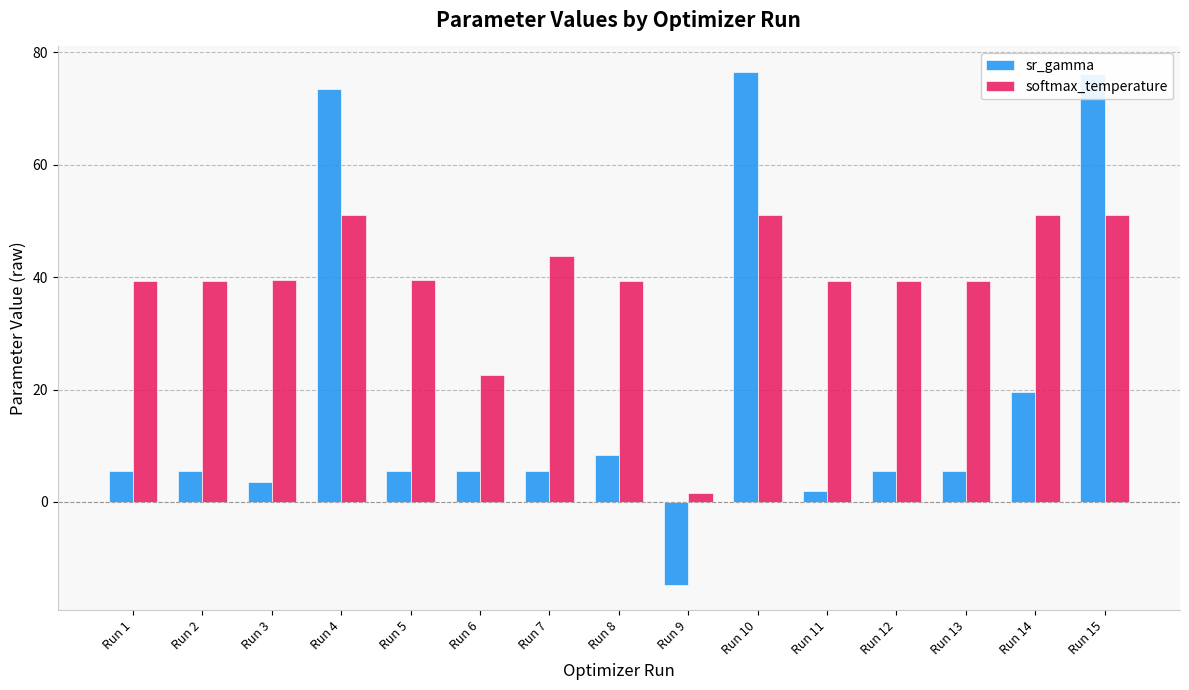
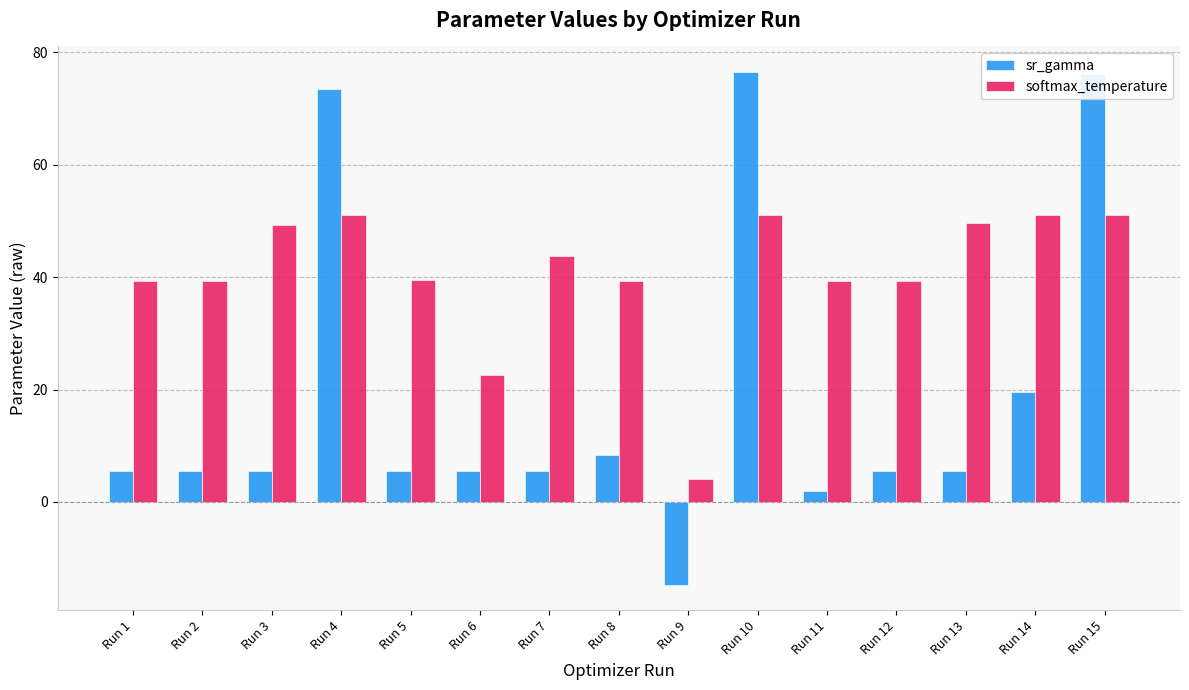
sr_gamma, Run 3: 4 -> 6
softmax_temperature, Run 3: 39 -> 49
softmax_temperature, Run 9: 2 -> 4
softmax_temperature, Run 13: 39 -> 50
